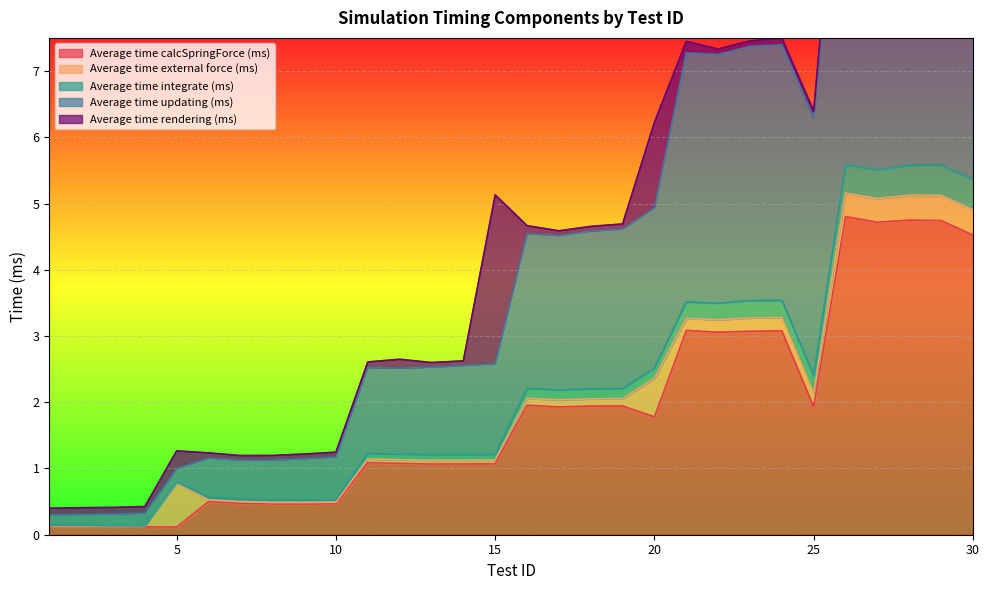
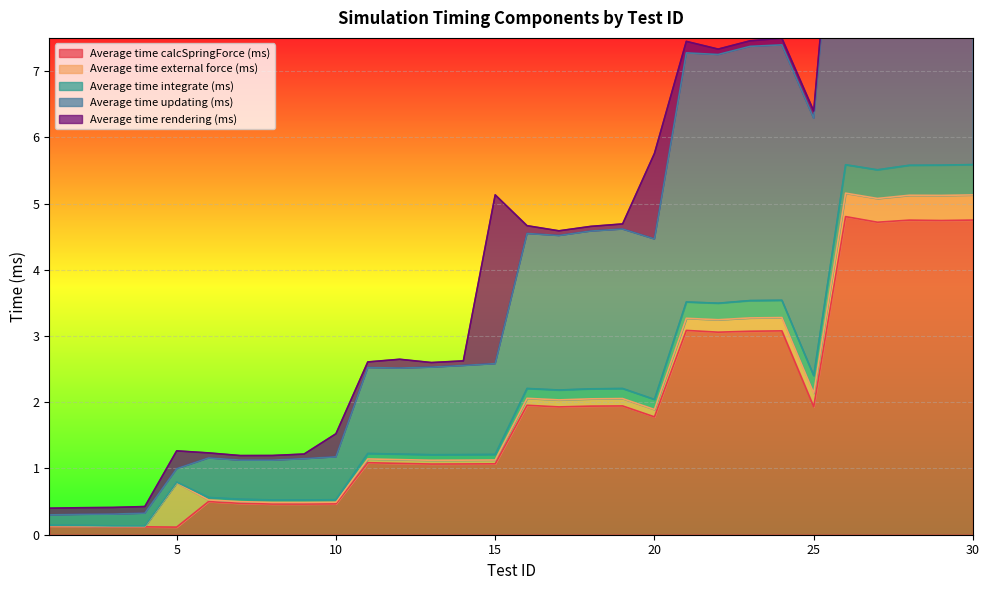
Average time rendering (ms), 10: 0.1 -> 0.3
Average time external force (ms), 20: 0.6 -> 0.1
Average time calcSpringForce (ms), 30: 4.5 -> 4.7
